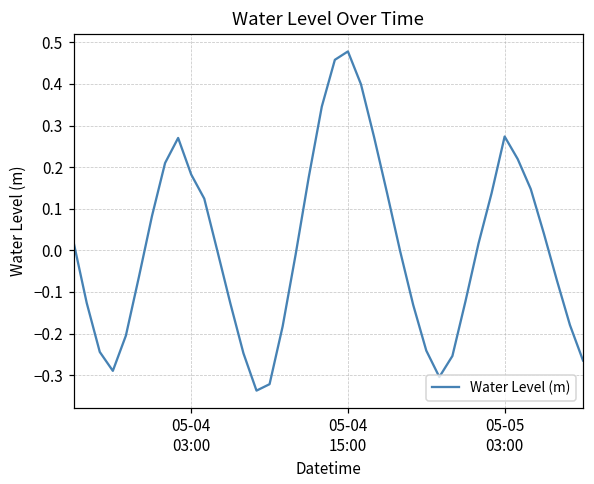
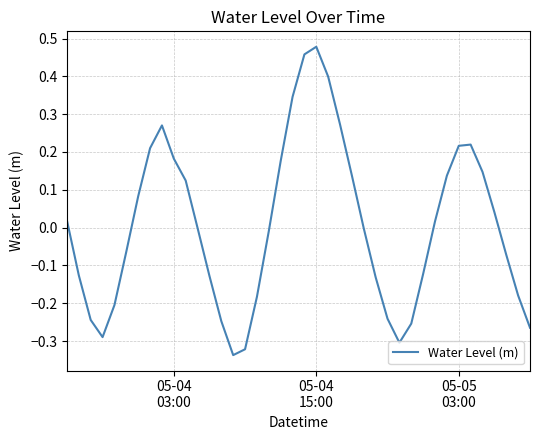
05-05 03:00: 0.27 -> 0.22
